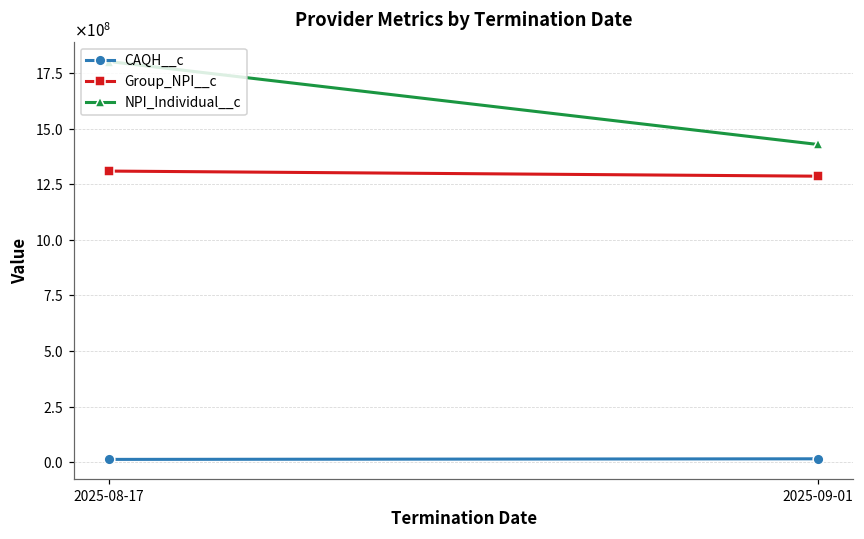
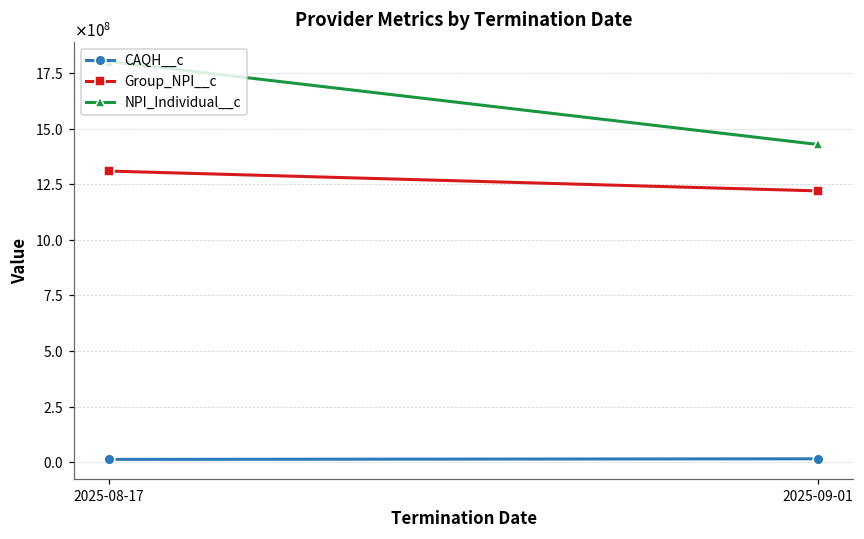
Group_NPI__c, 2025-09-01: 1290000000 -> 1220000000
